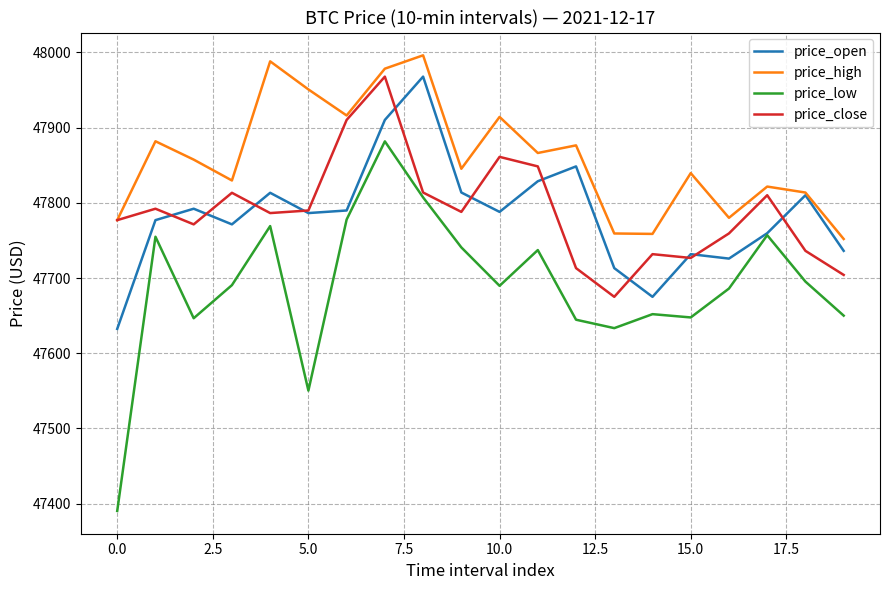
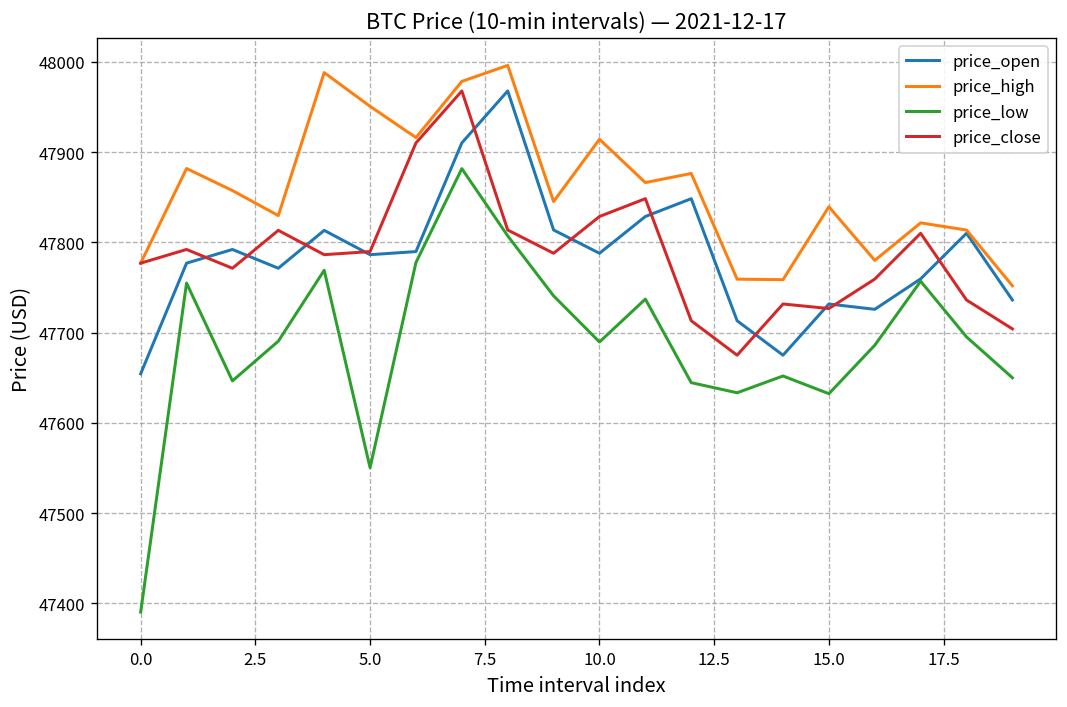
price_open, 0.0: 47630 -> 47650
price_close, 10.0: 47860 -> 47830
price_low, 15.0: 47650 -> 47630
